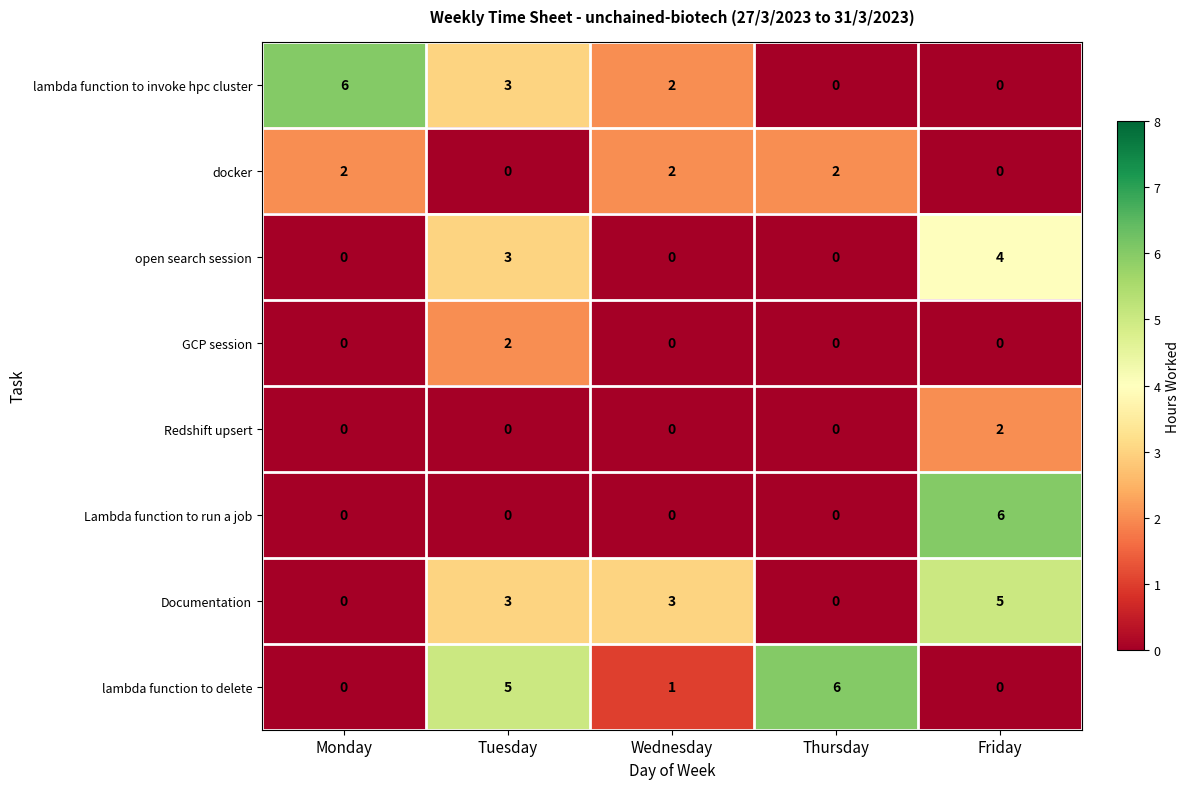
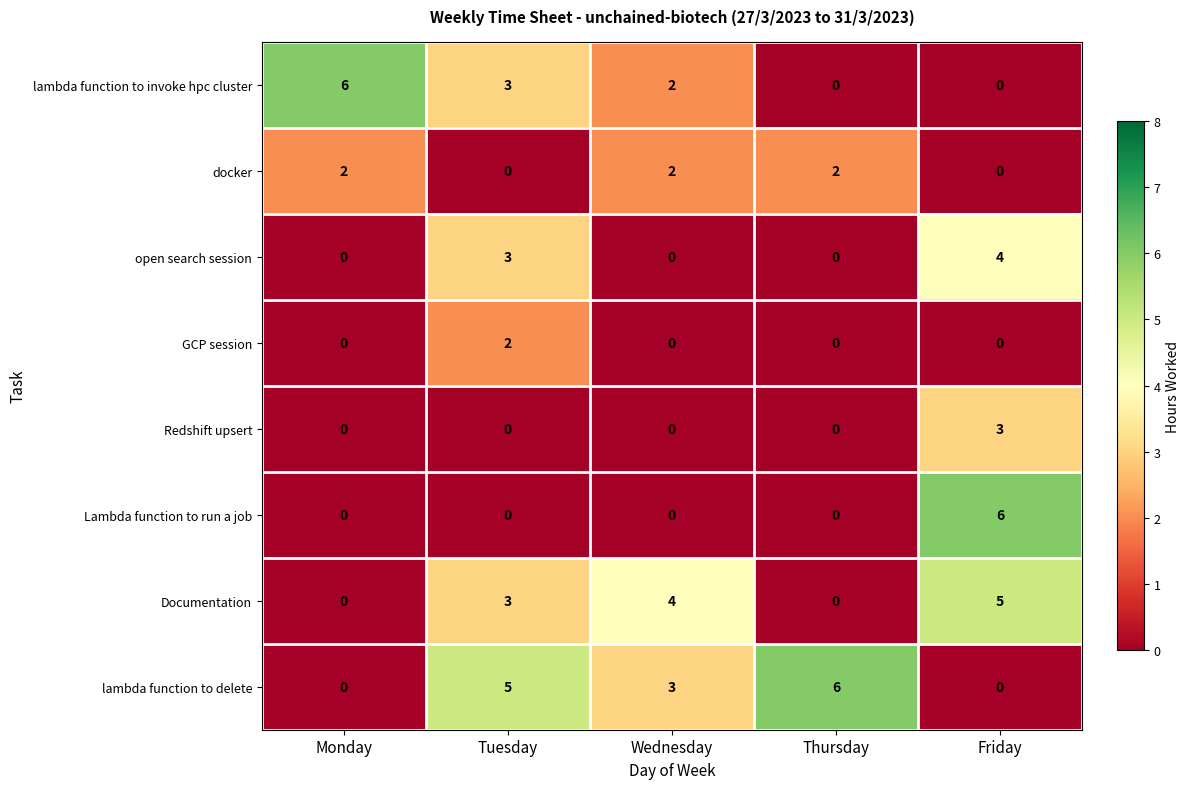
Redshift upsert, Friday: 2 -> 3
Documentation, Wednesday: 3 -> 4
lambda function to delete, Wednesday: 1 -> 3
